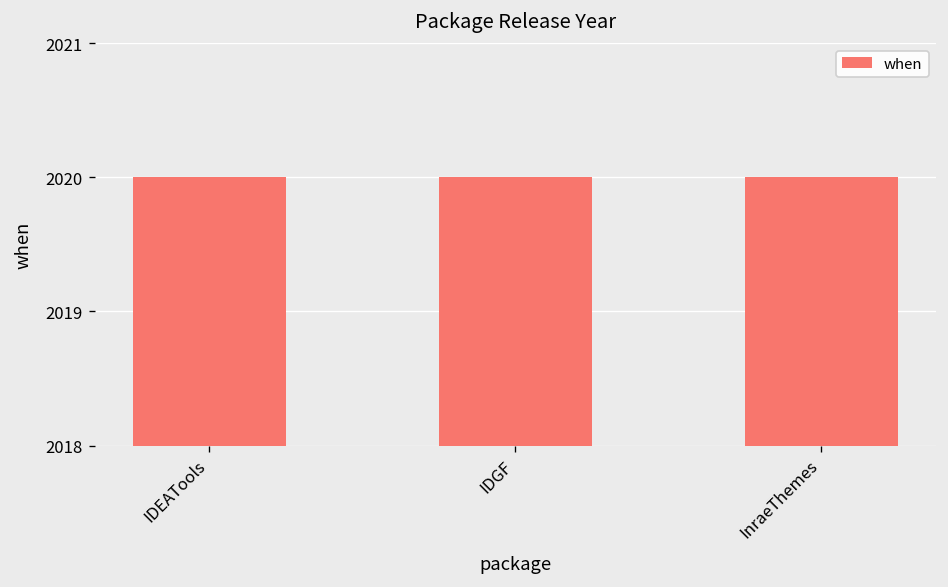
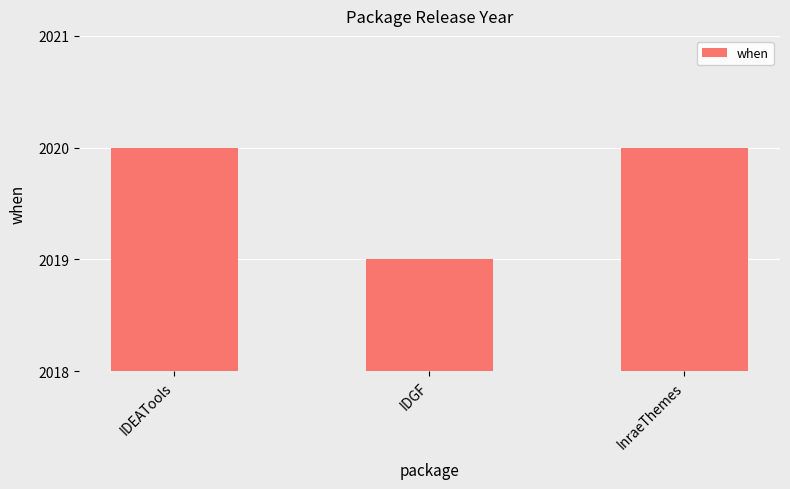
IDGF: 2020 -> 2019
